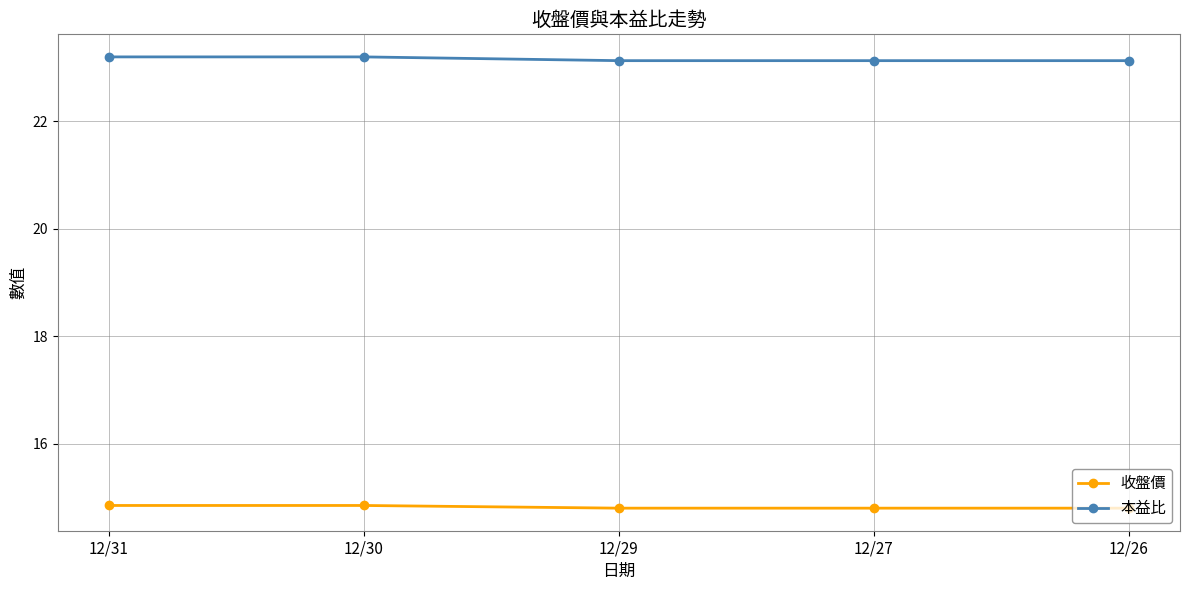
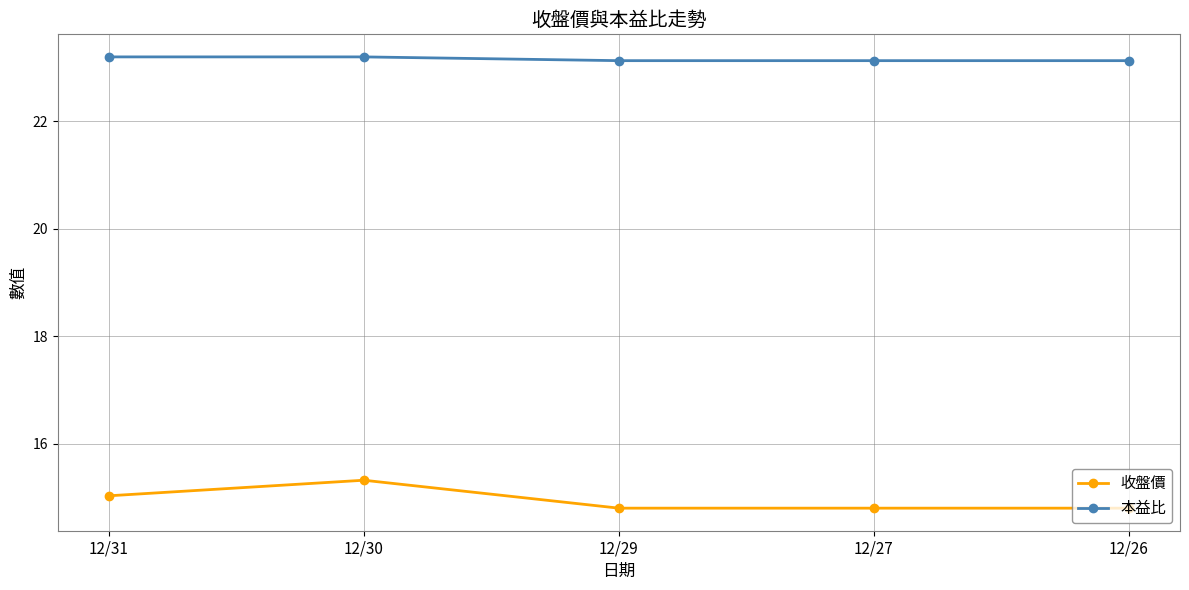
收盤價, 12/31: 14.9 -> 15.0
收盤價, 12/30: 14.9 -> 15.3
